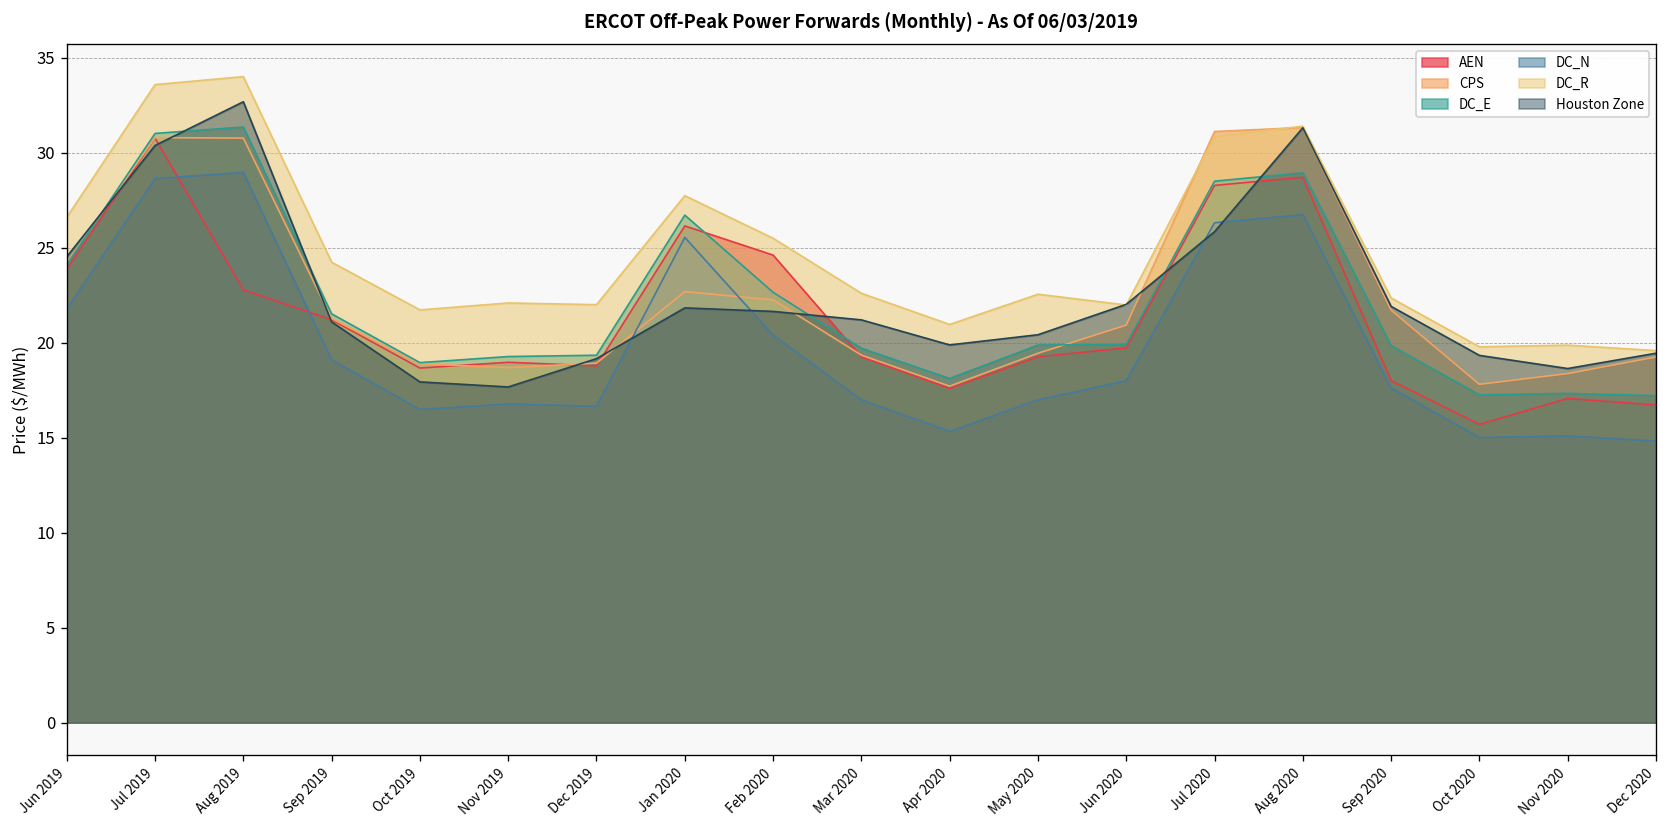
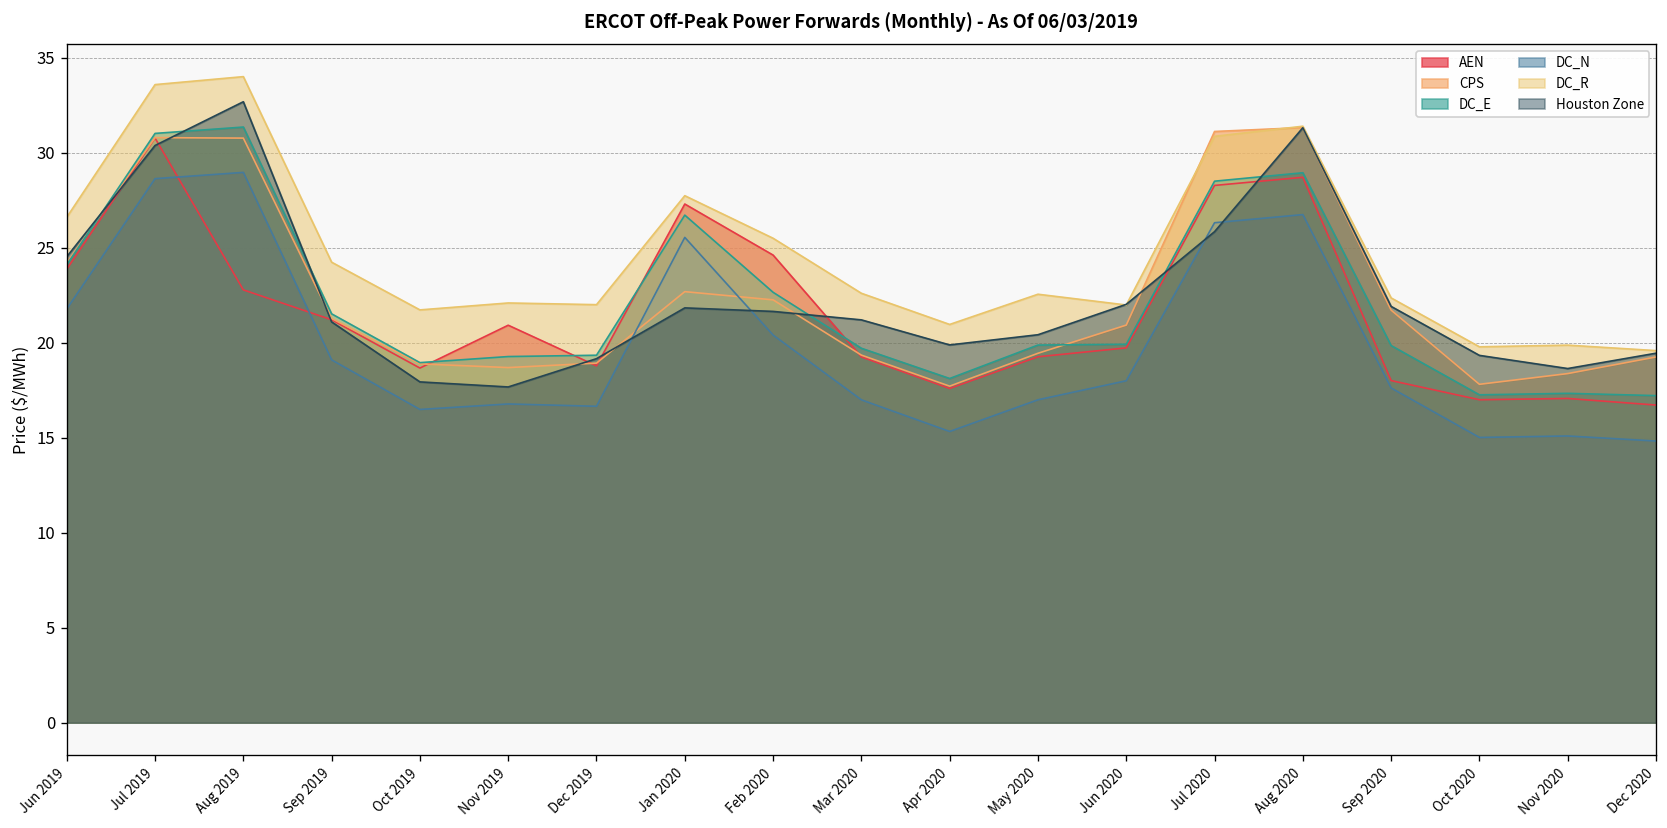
AEN, Nov 2019: 19.0 -> 20.9
AEN, Jan 2020: 26.1 -> 27.3
AEN, Oct 2020: 15.7 -> 17.0
